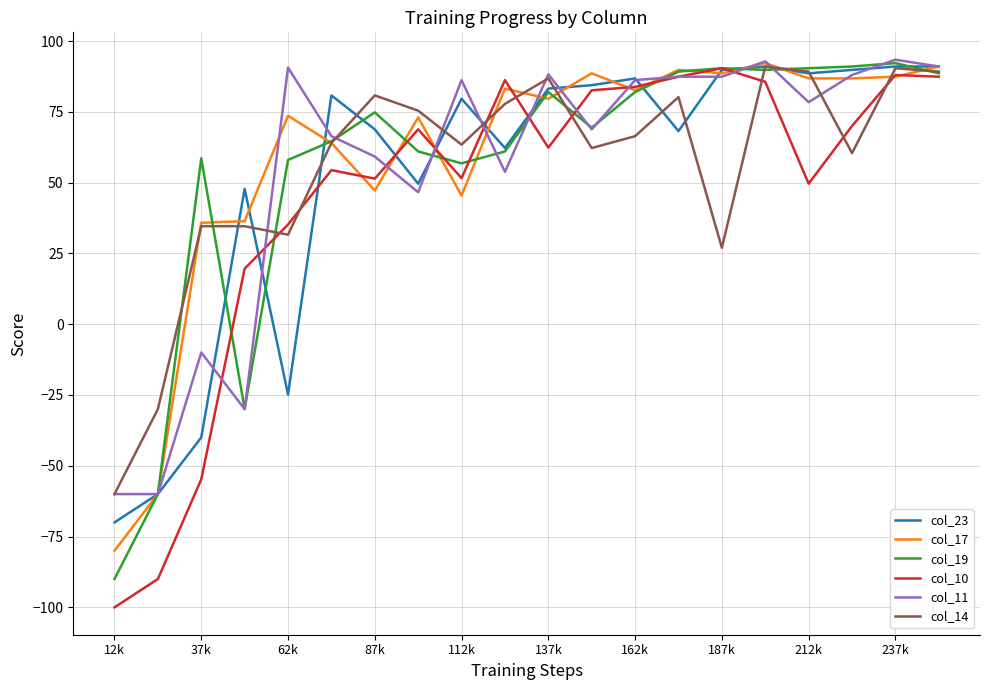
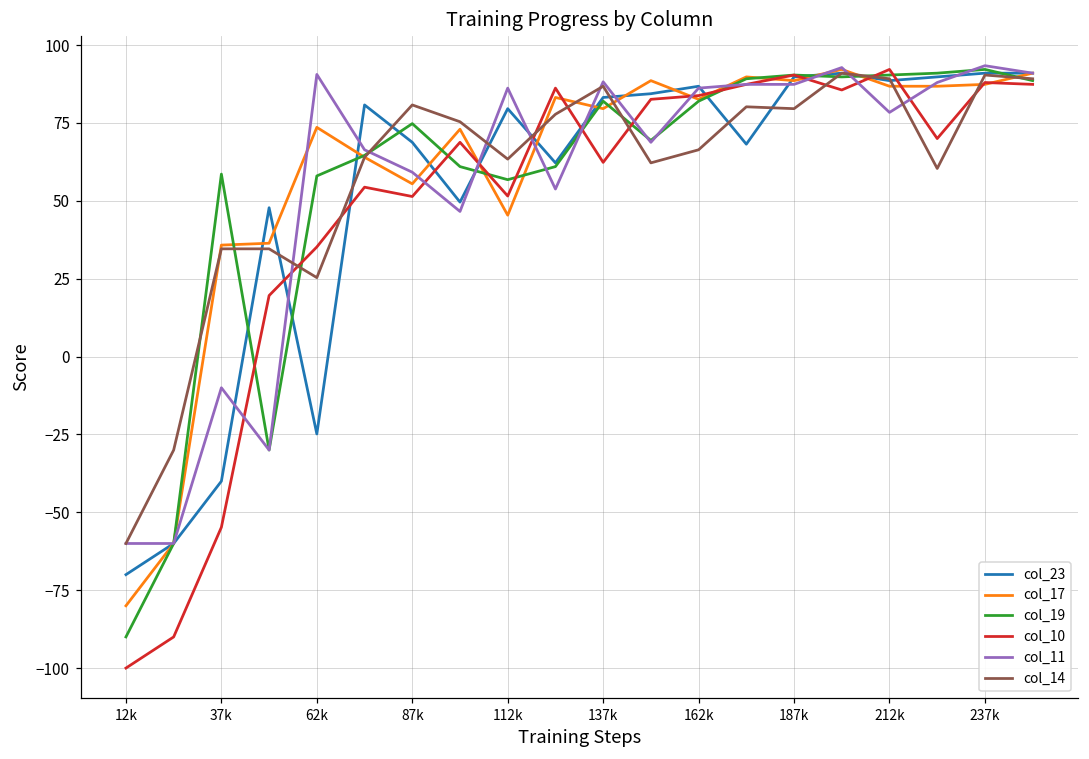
col_14, 62k: 32 -> 25
col_17, 87k: 47 -> 55
col_14, 187k: 27 -> 80
col_10, 212k: 50 -> 92
